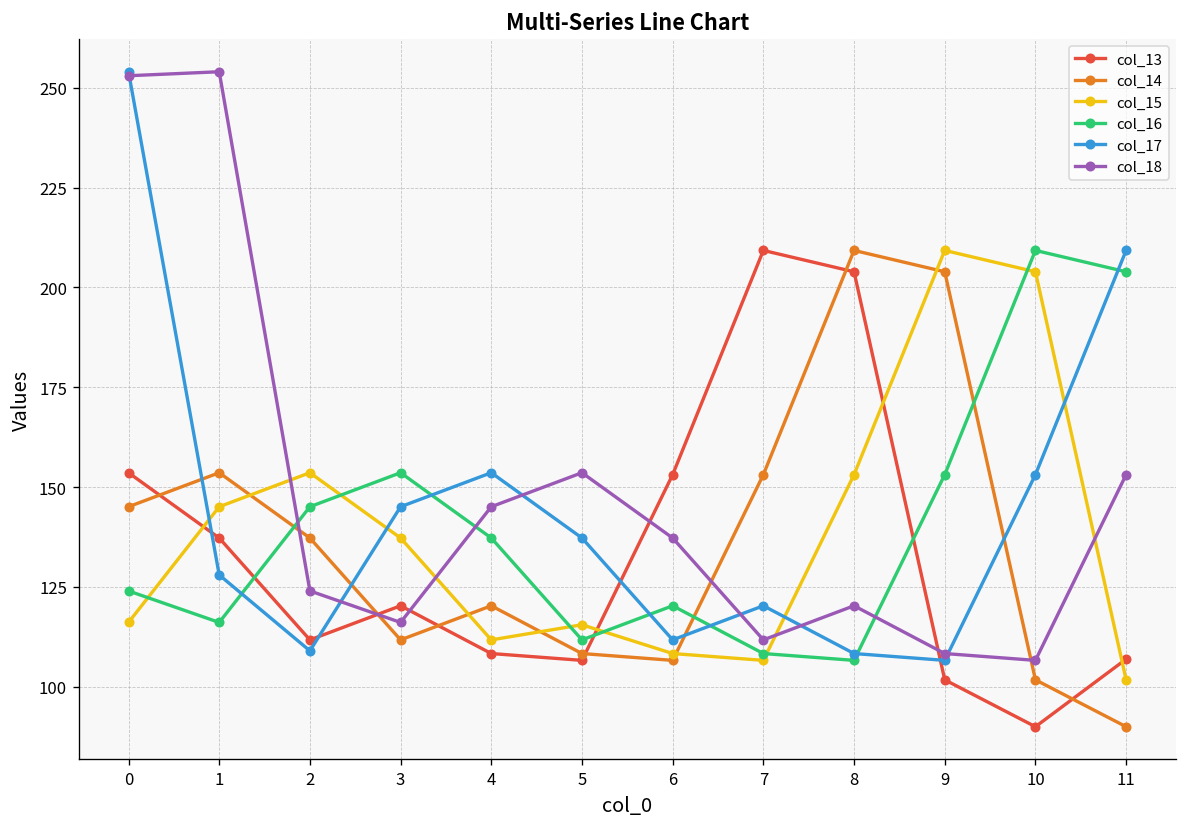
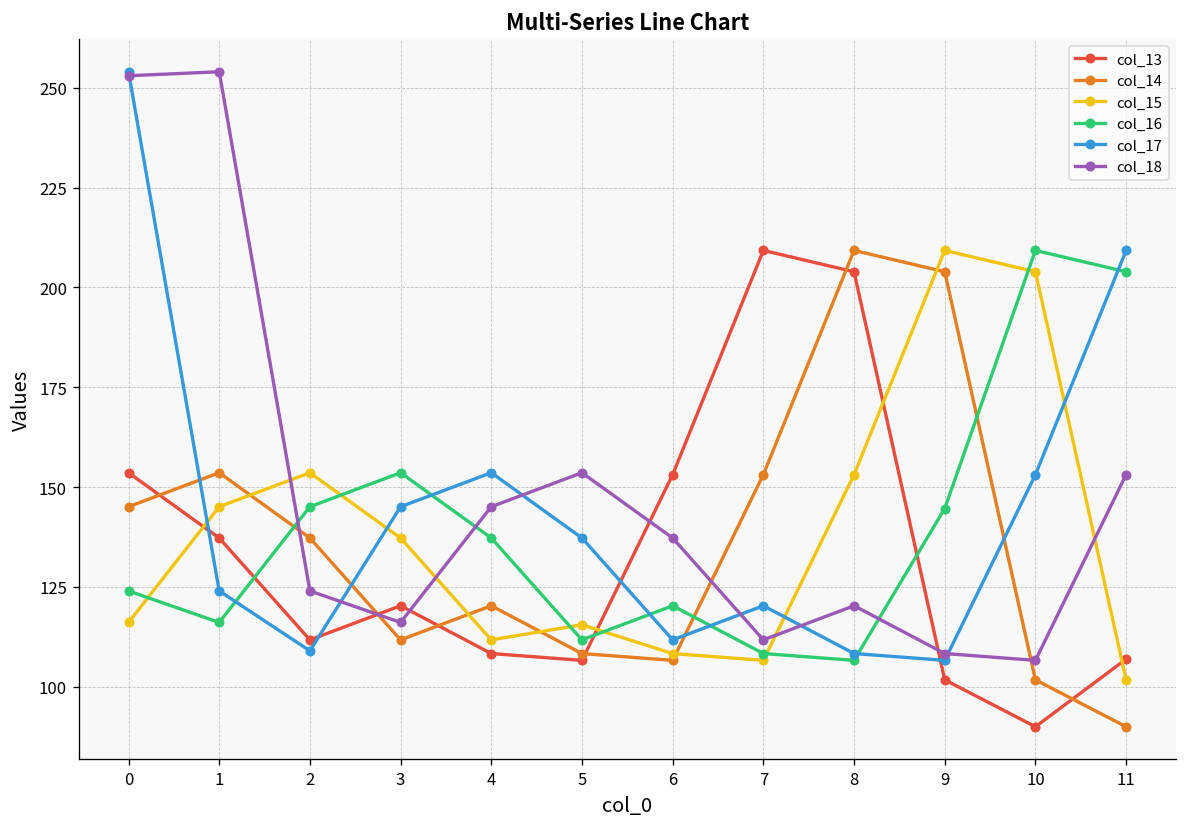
col_17, 1: 128 -> 124
col_16, 9: 153 -> 145
